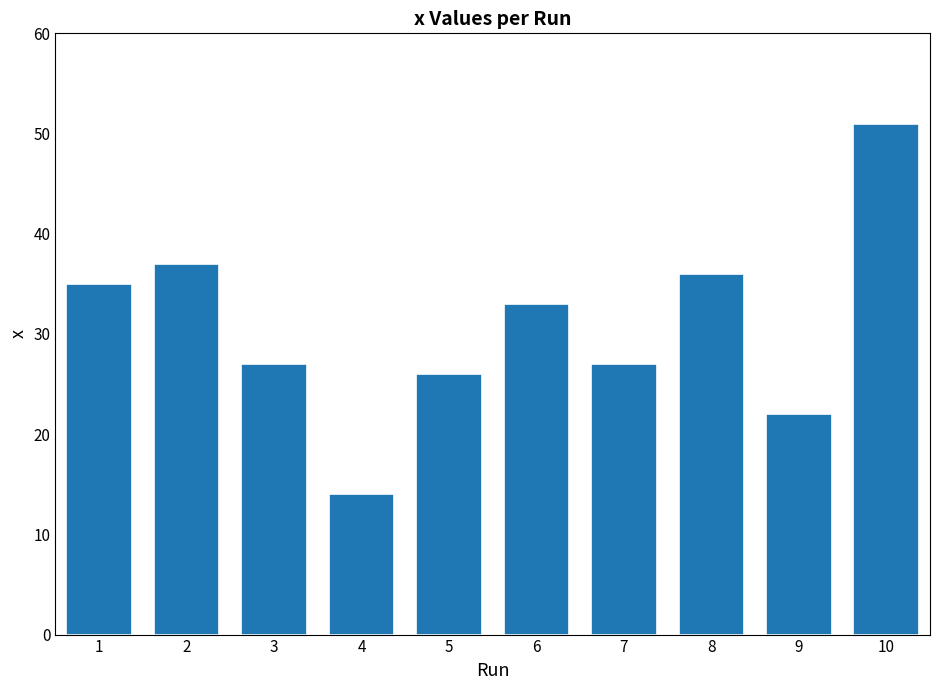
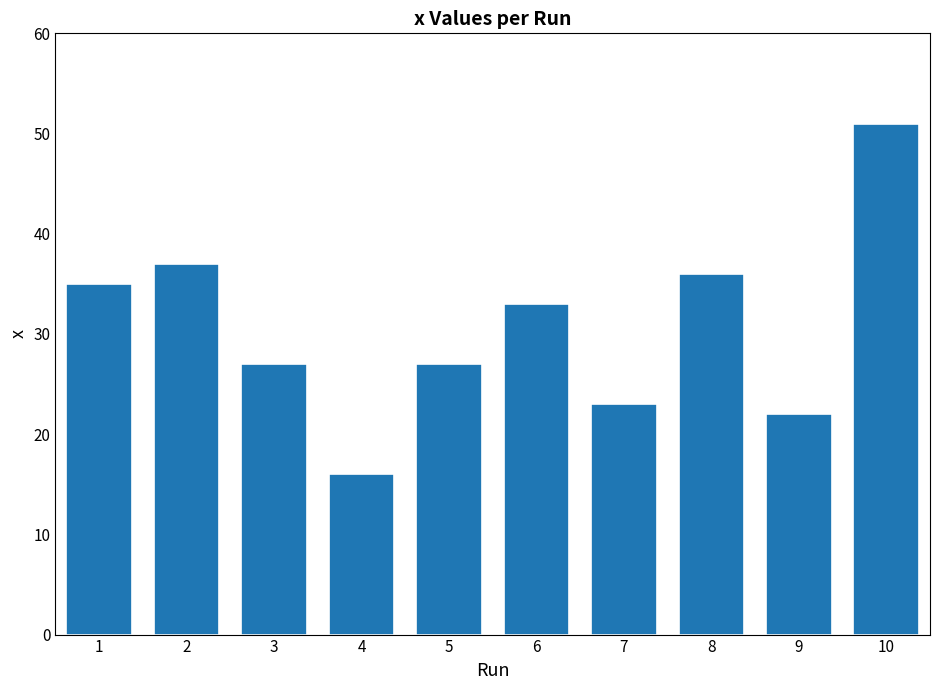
4: 14 -> 16
5: 26 -> 27
7: 27 -> 23
